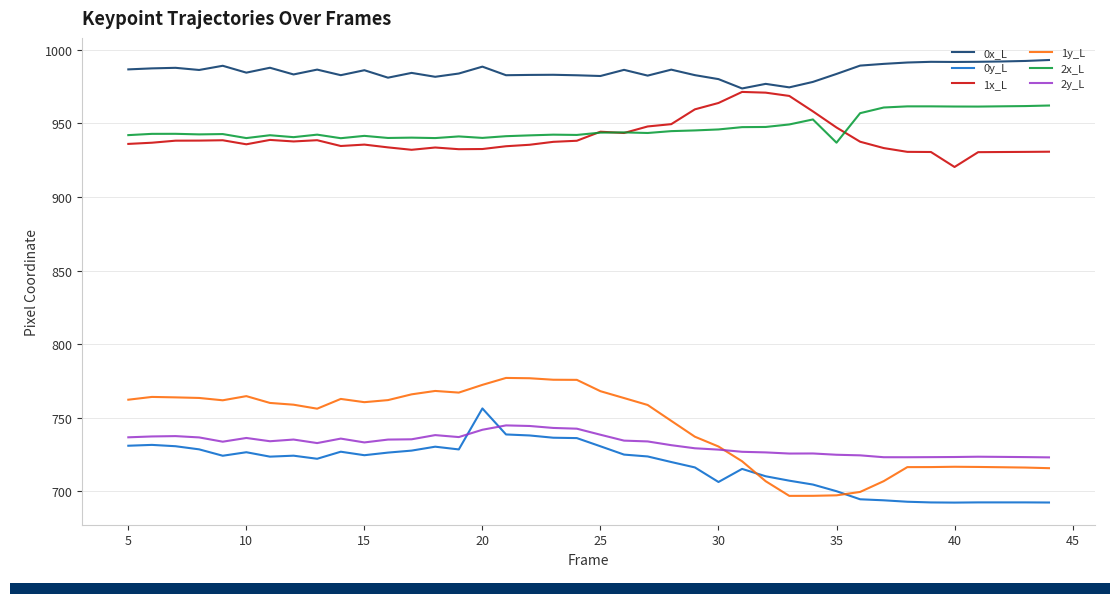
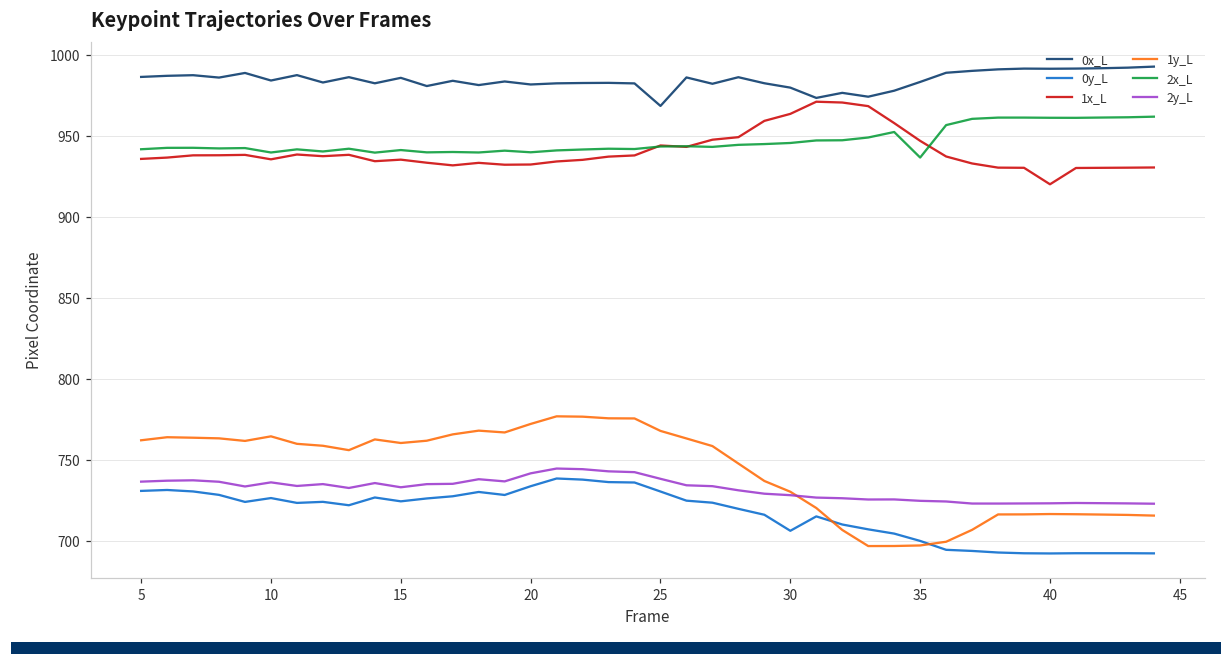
0x_L, 20: 989 -> 982
0y_L, 20: 756 -> 734
0x_L, 25: 982 -> 969
